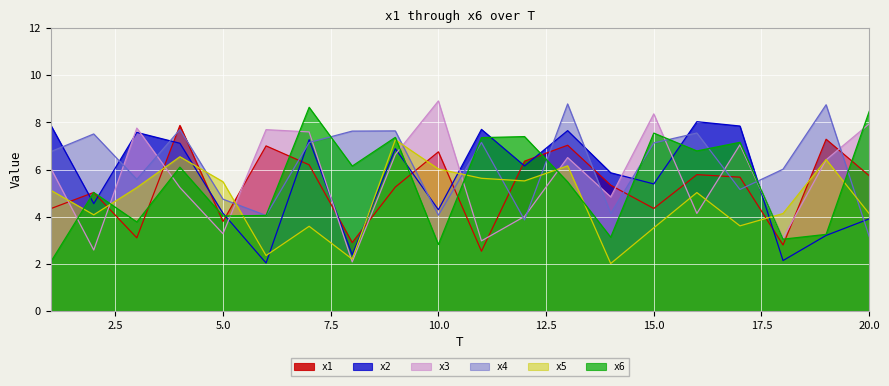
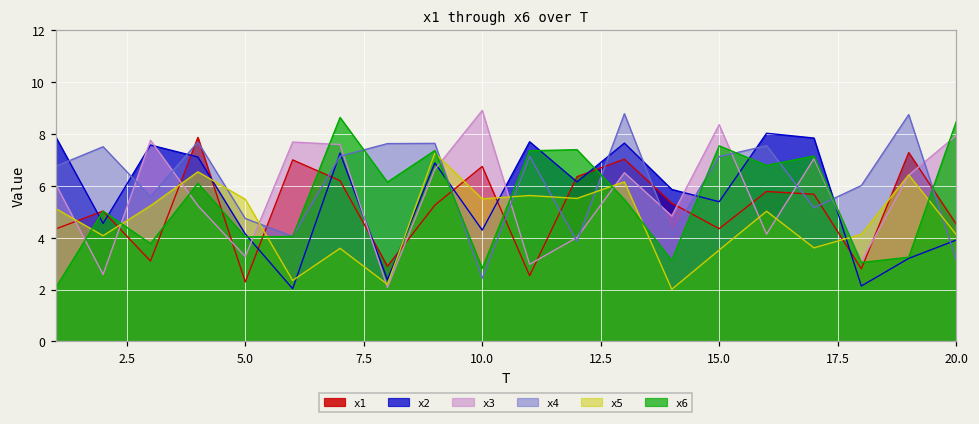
x1, 5.0: 3.8 -> 2.3
x4, 10.0: 4.1 -> 2.4
x5, 10.0: 6.0 -> 5.5
x1, 20.0: 5.7 -> 4.5
